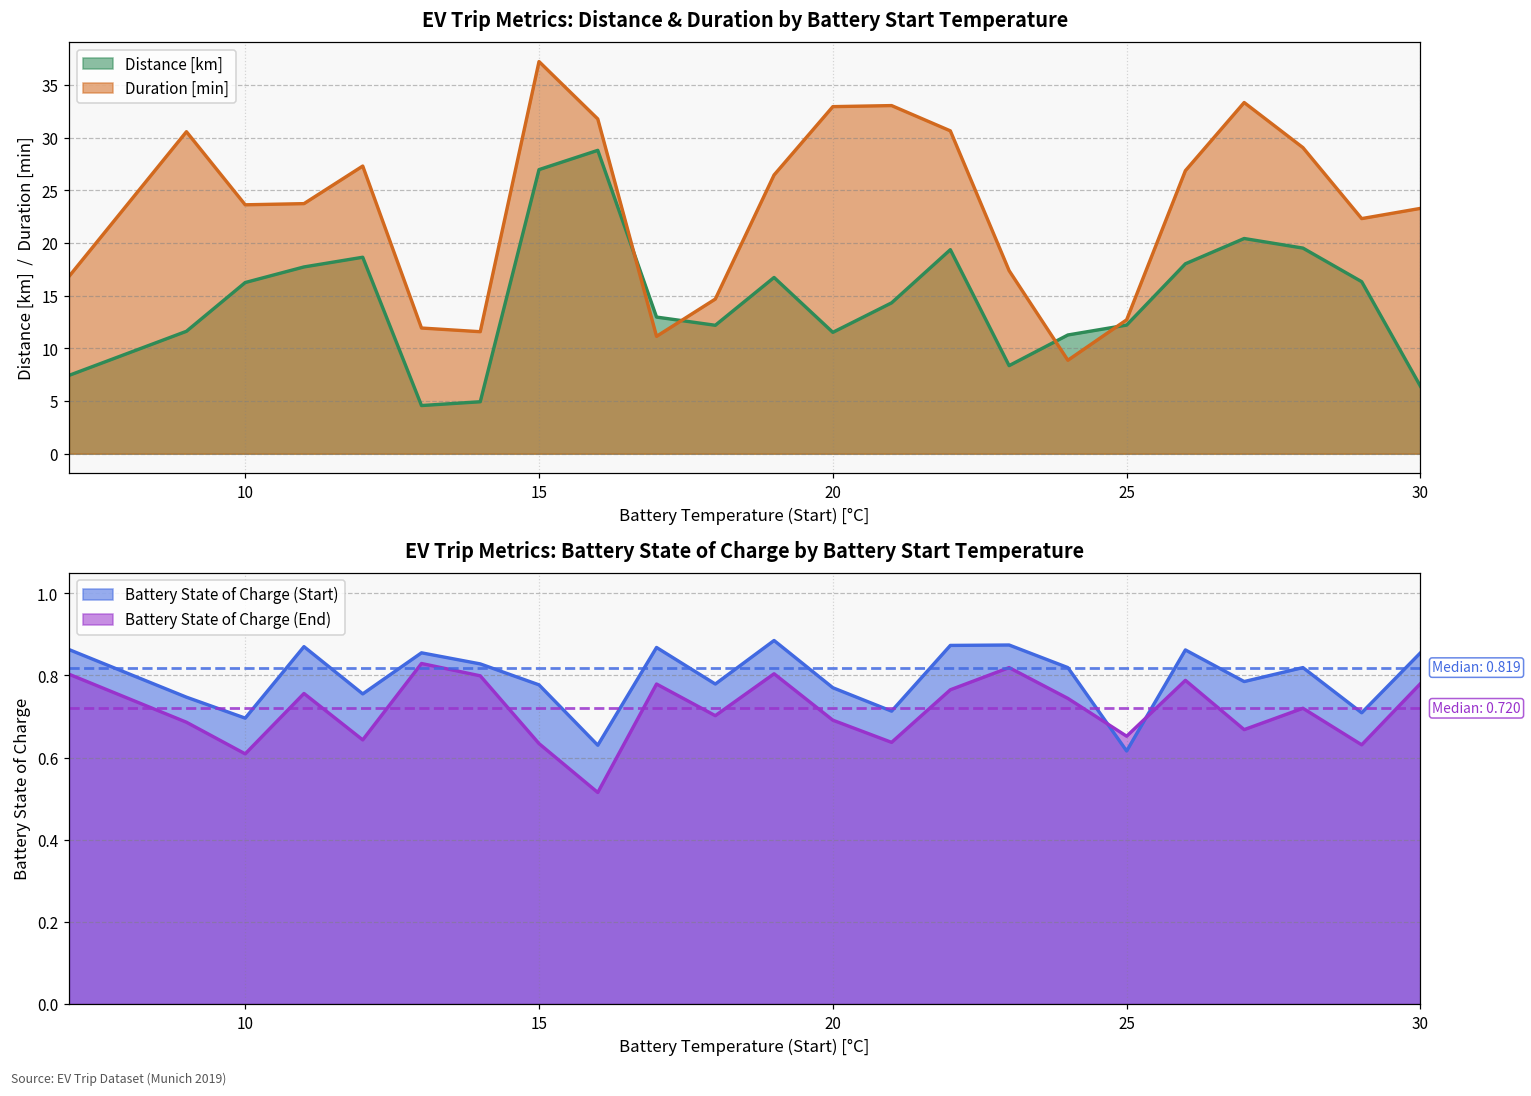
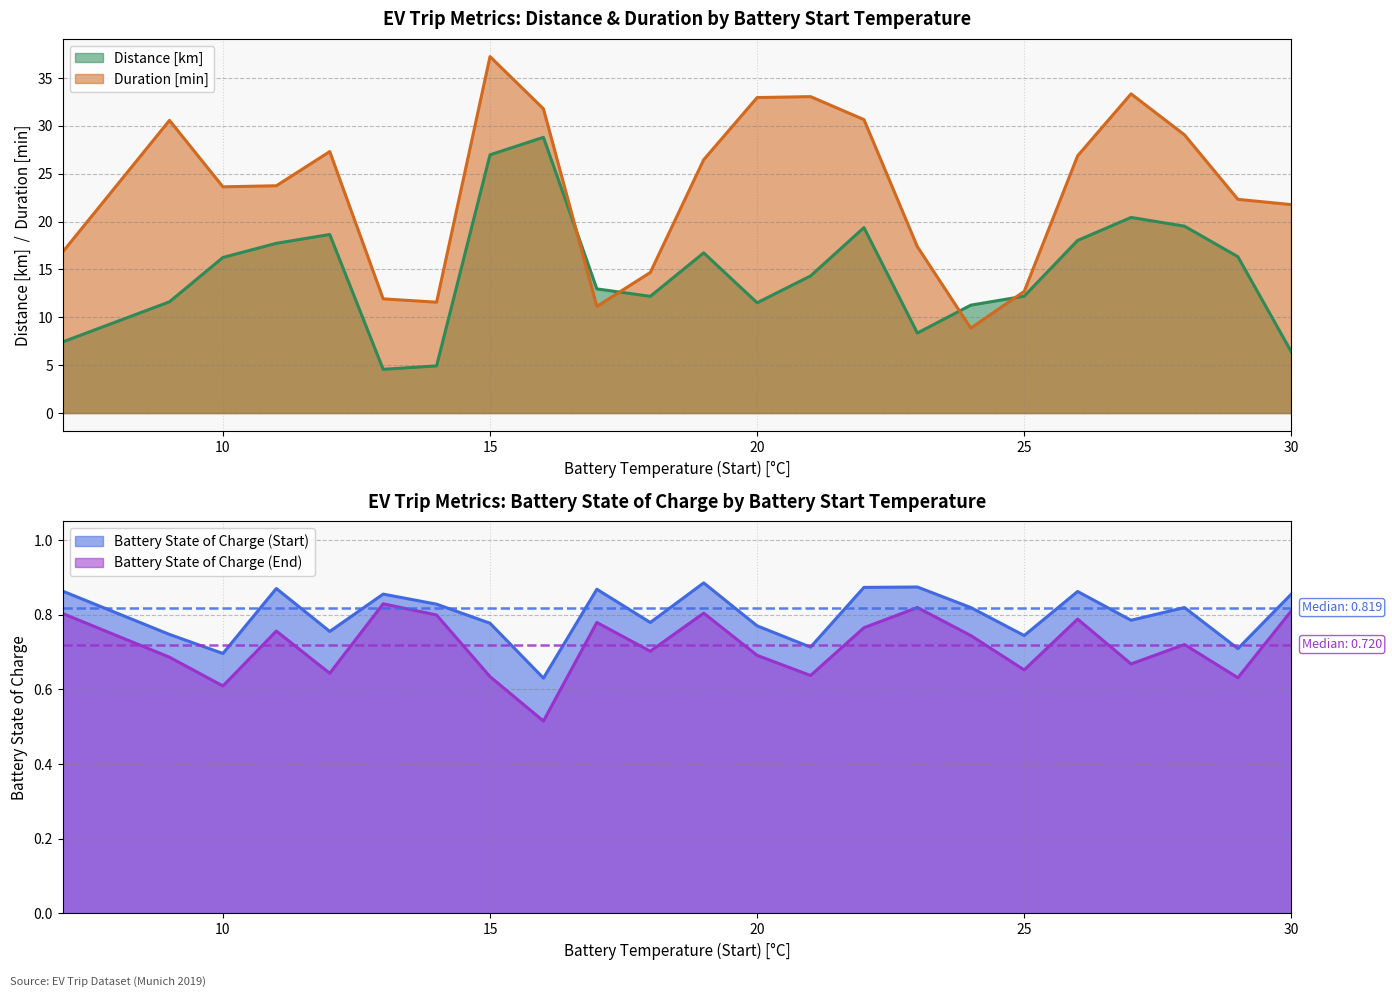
EV Trip Metrics: Distance & Duration by Battery Start Temperature, Duration [min], 30: 23 -> 22
EV Trip Metrics: Battery State of Charge by Battery Start Temperature, Battery State of Charge (Start), 25: 0.62 -> 0.74
EV Trip Metrics: Battery State of Charge by Battery Start Temperature, Battery State of Charge (End), 30: 0.78 -> 0.81
